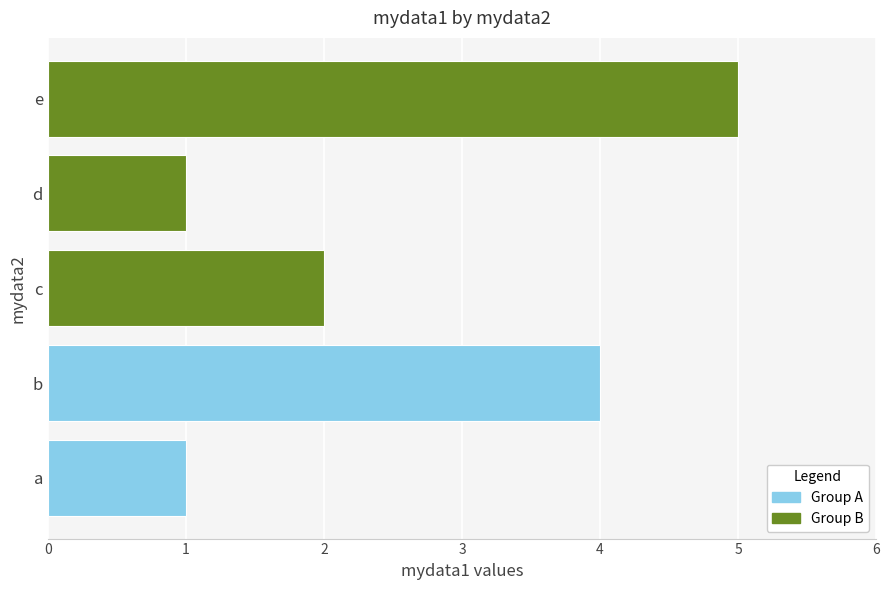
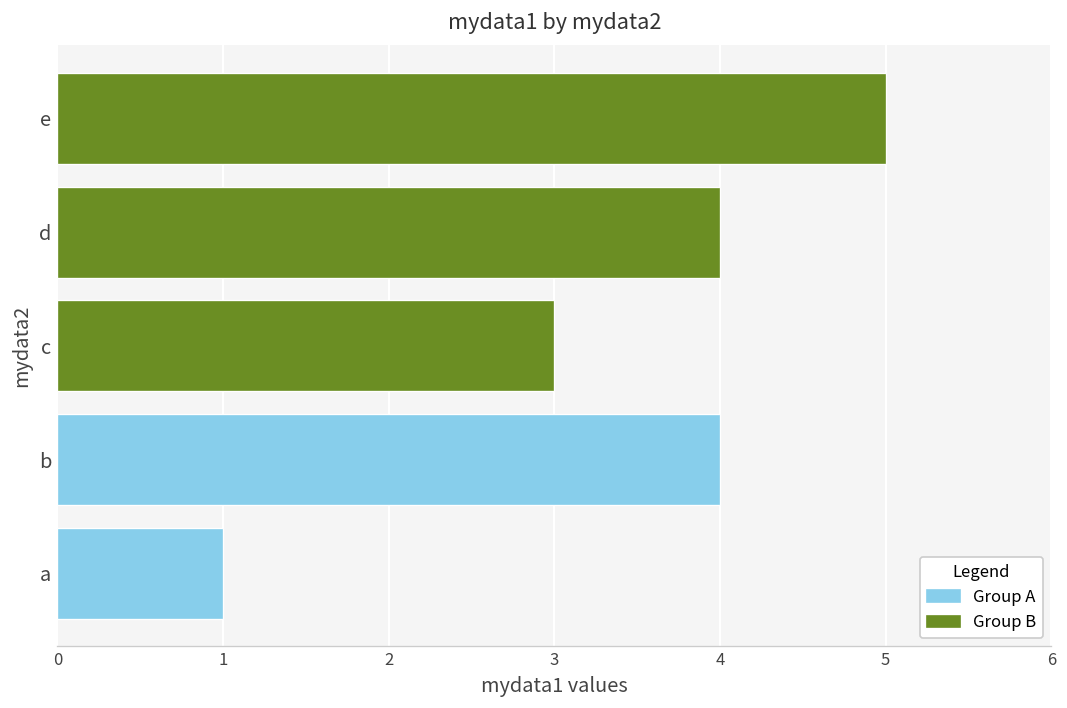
d: 1 -> 4
c: 2 -> 3
